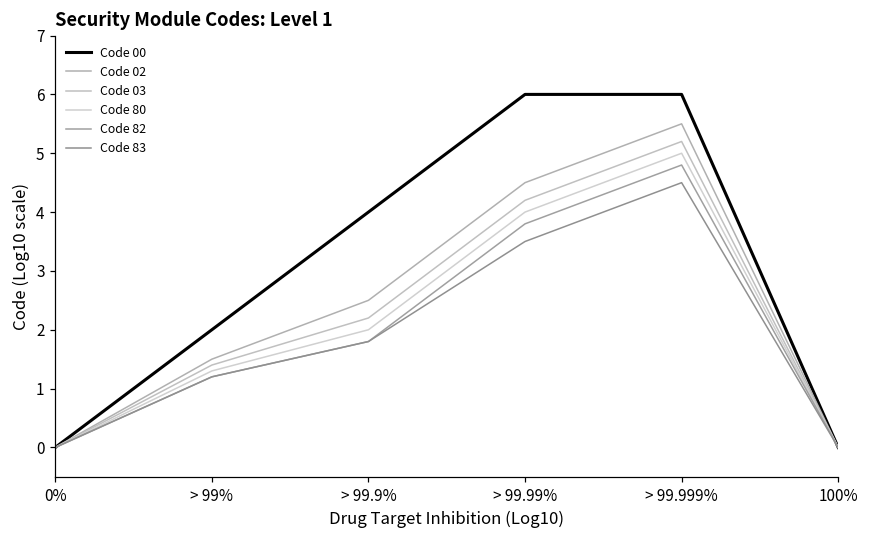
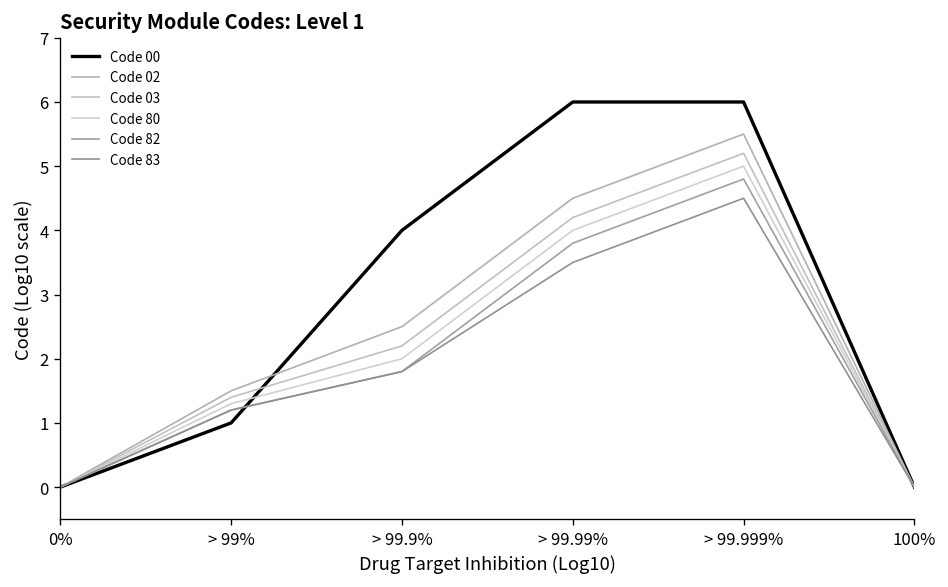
Code 00, > 99%: 2 -> 1
